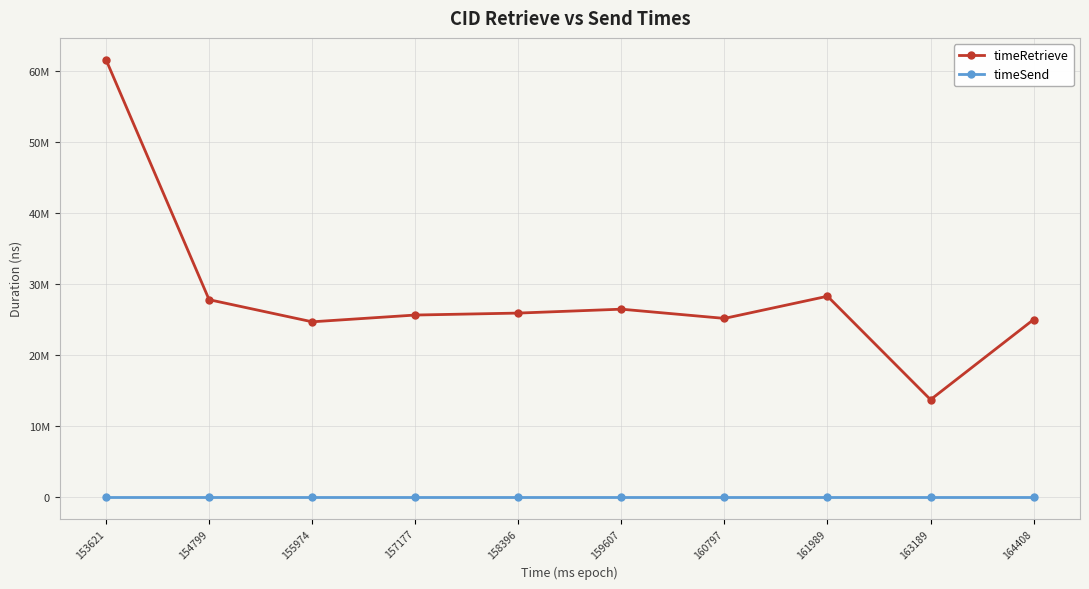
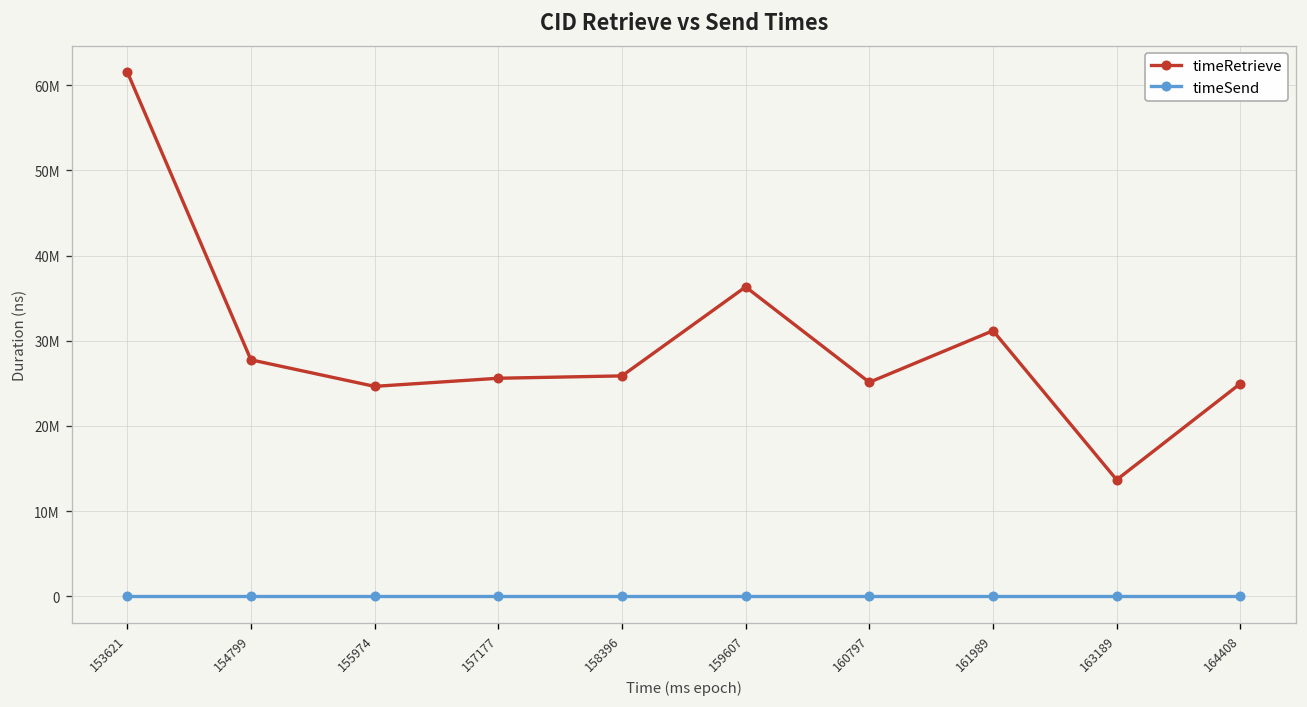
timeRetrieve, 159607: 26000000 -> 36000000
timeRetrieve, 161989: 28000000 -> 31000000
